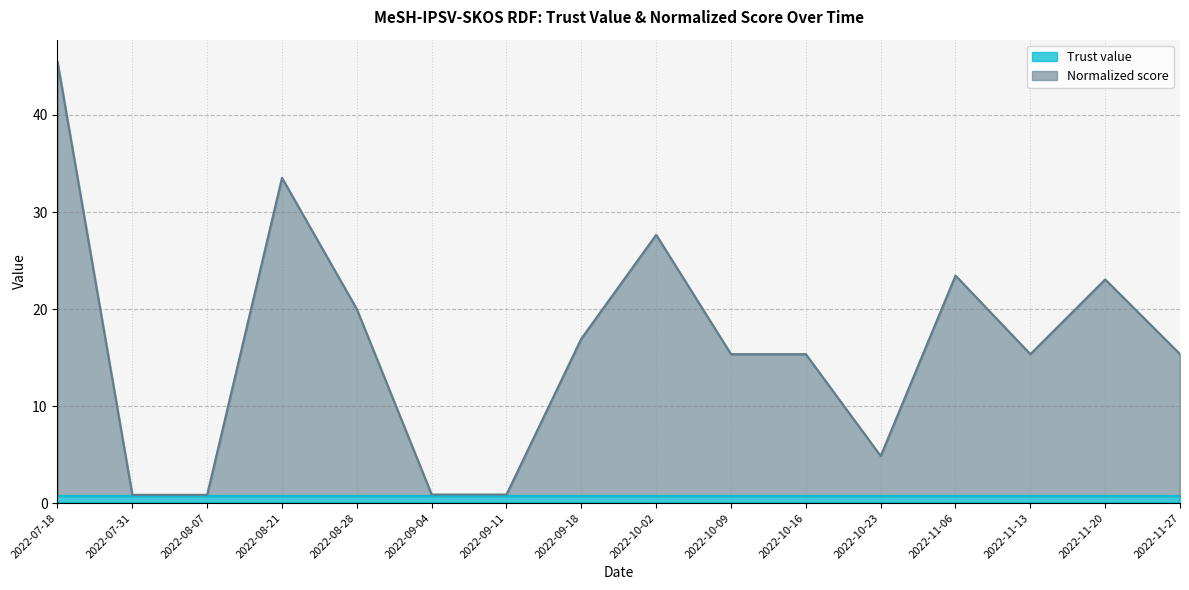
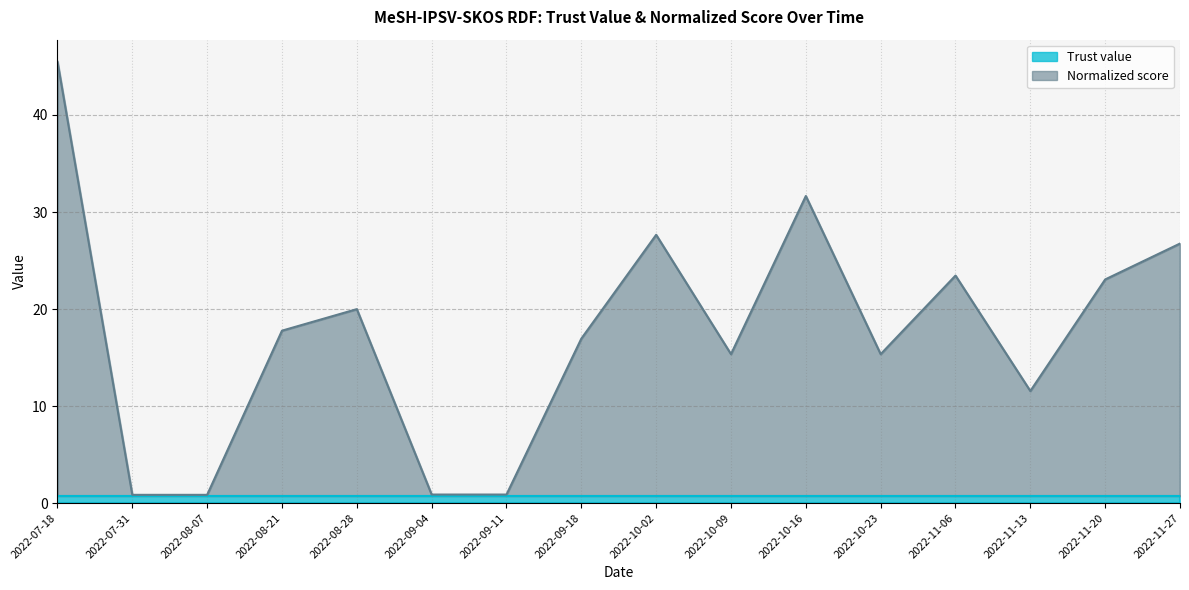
Normalized score, 2022-08-21: 34 -> 18
Normalized score, 2022-10-16: 15 -> 32
Normalized score, 2022-10-23: 5 -> 15
Normalized score, 2022-11-13: 15 -> 12
Normalized score, 2022-11-27: 15 -> 27
